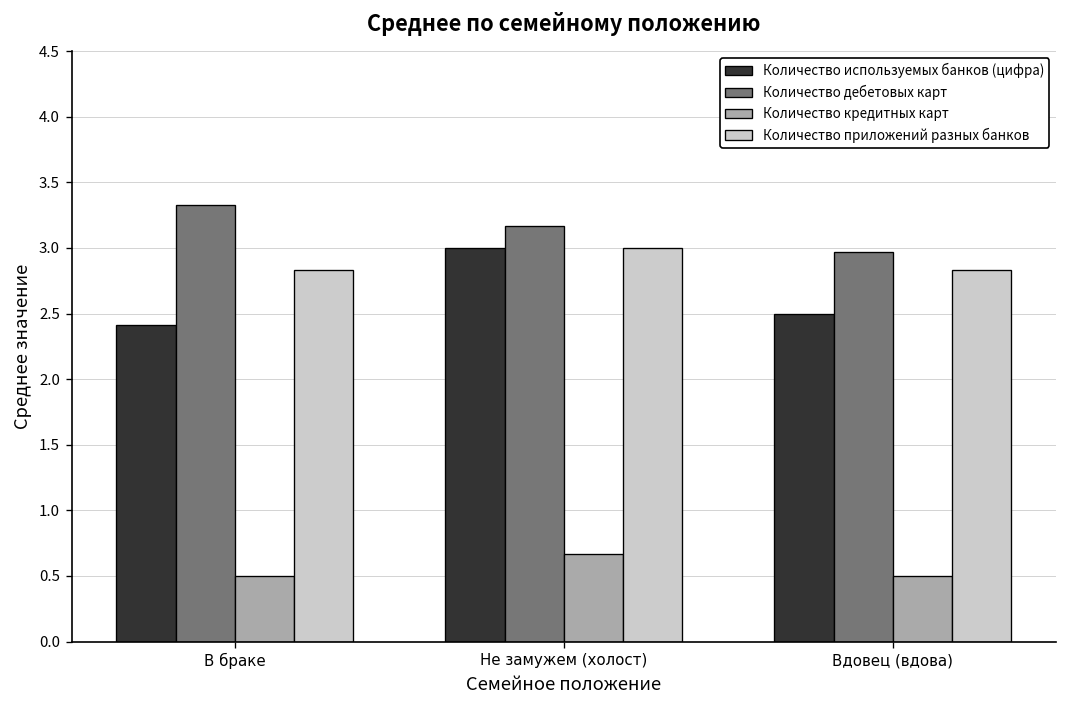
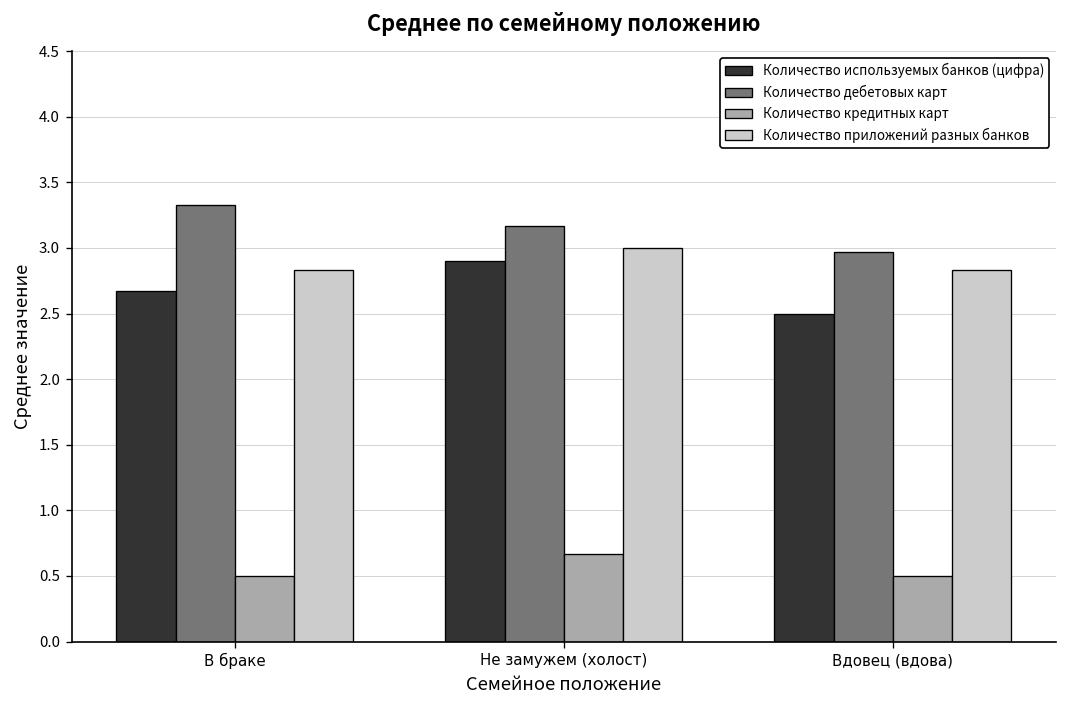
Количество используемых банков (цифра), В браке: 2.41 -> 2.67
Количество используемых банков (цифра), Не замужем (холост): 3.0 -> 2.9
